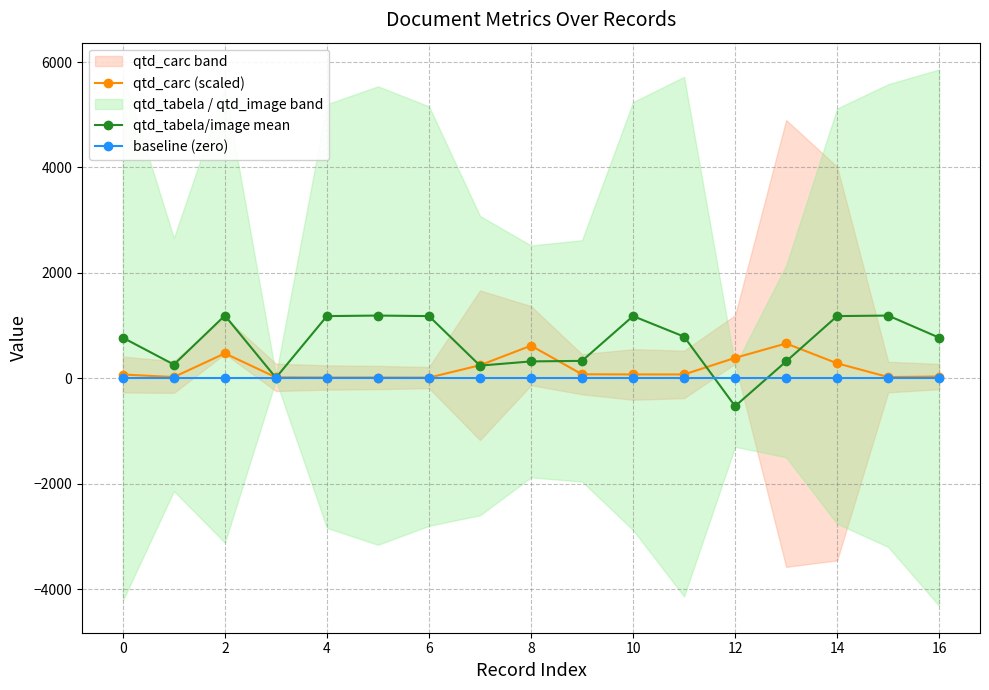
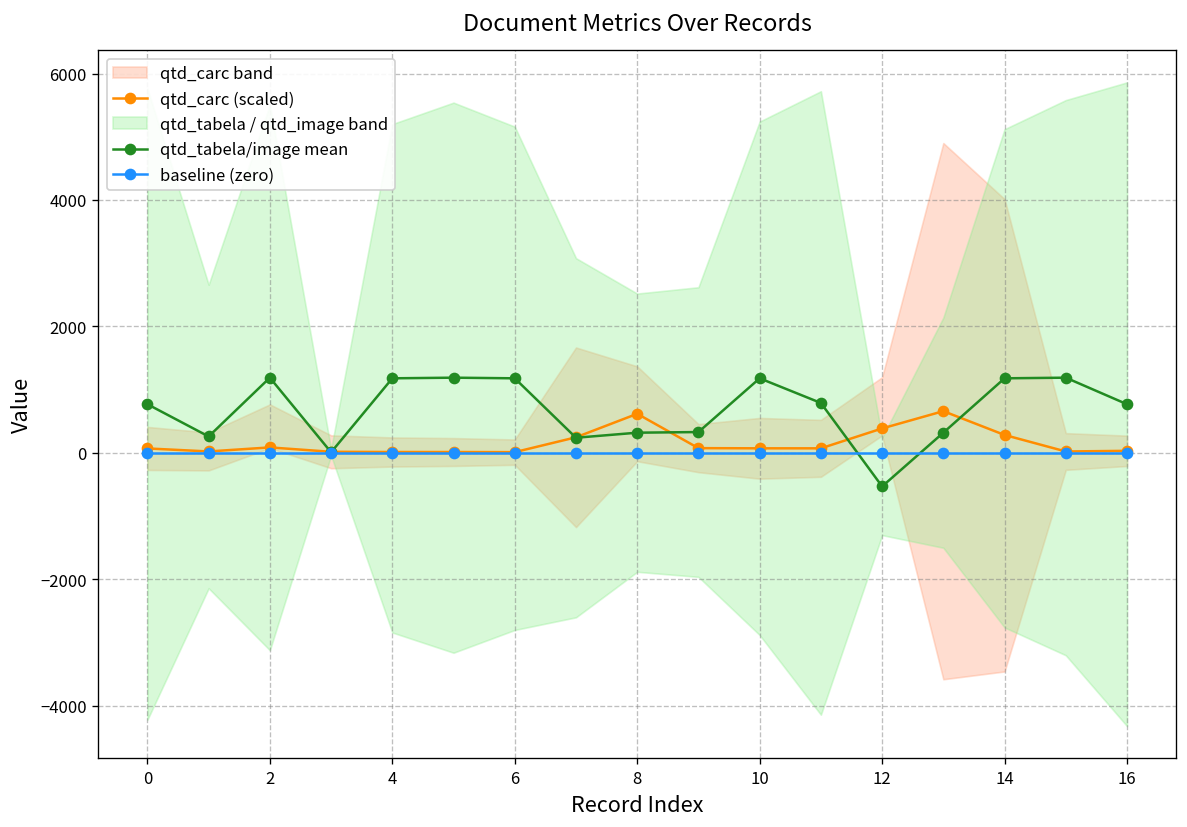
qtd_carc (scaled), 2: 500 -> 100
